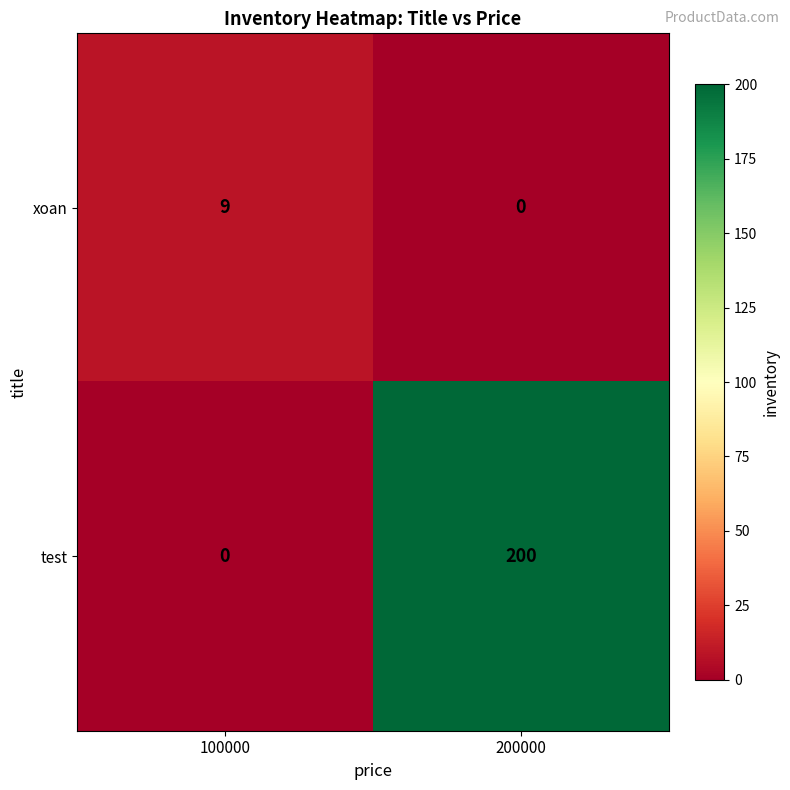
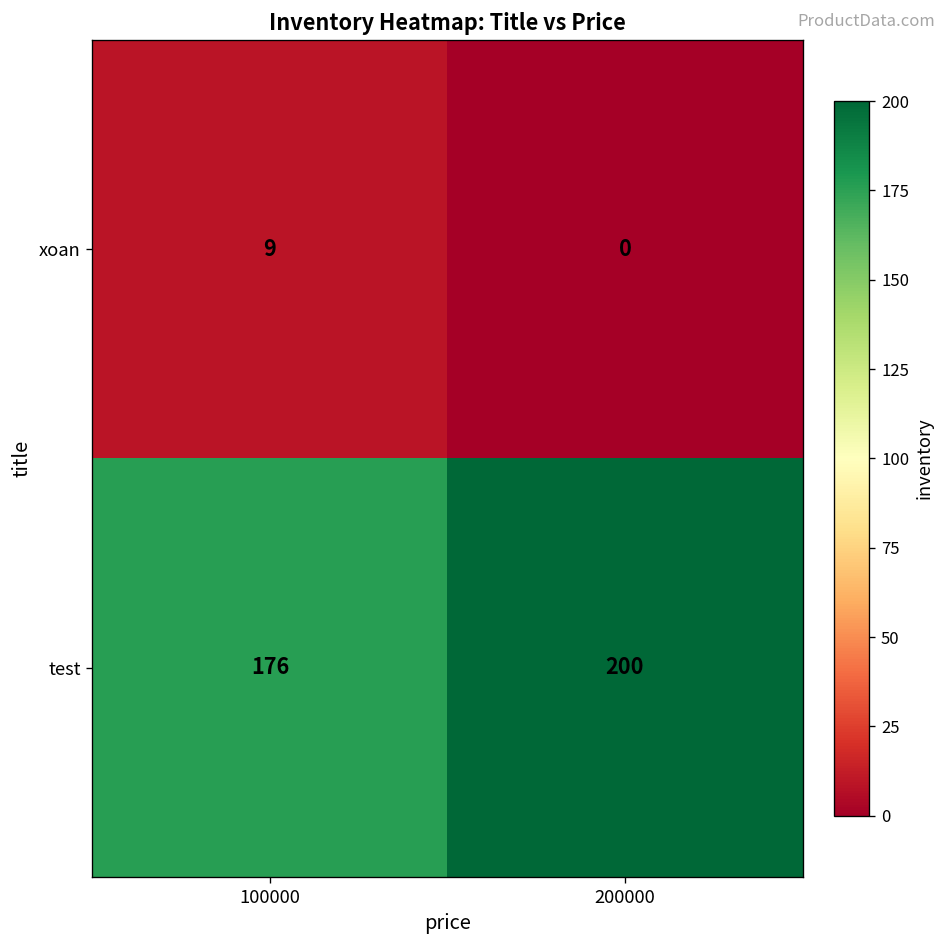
test, 100000: 0 -> 176
